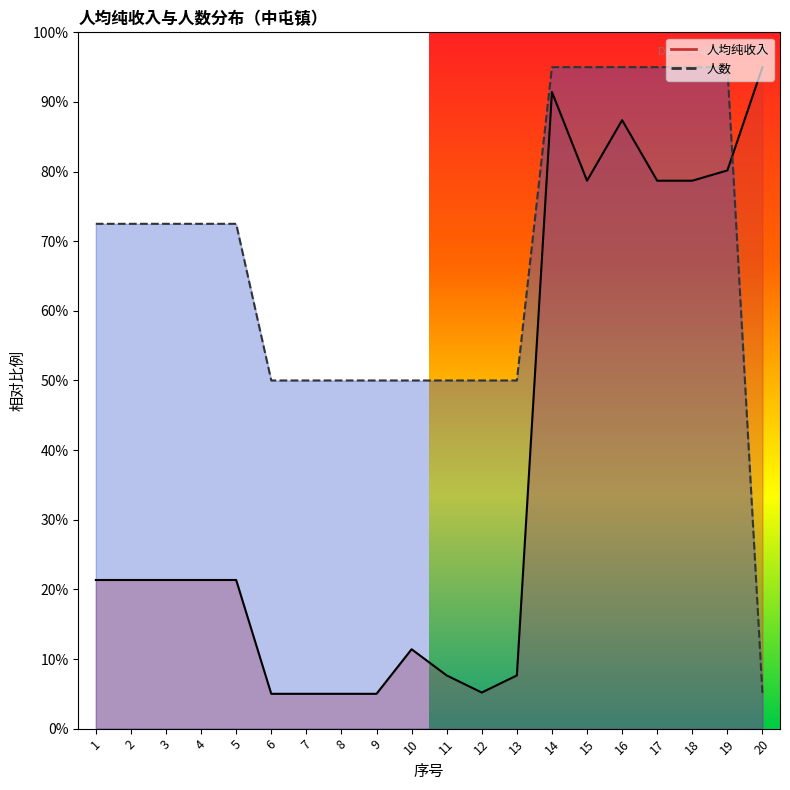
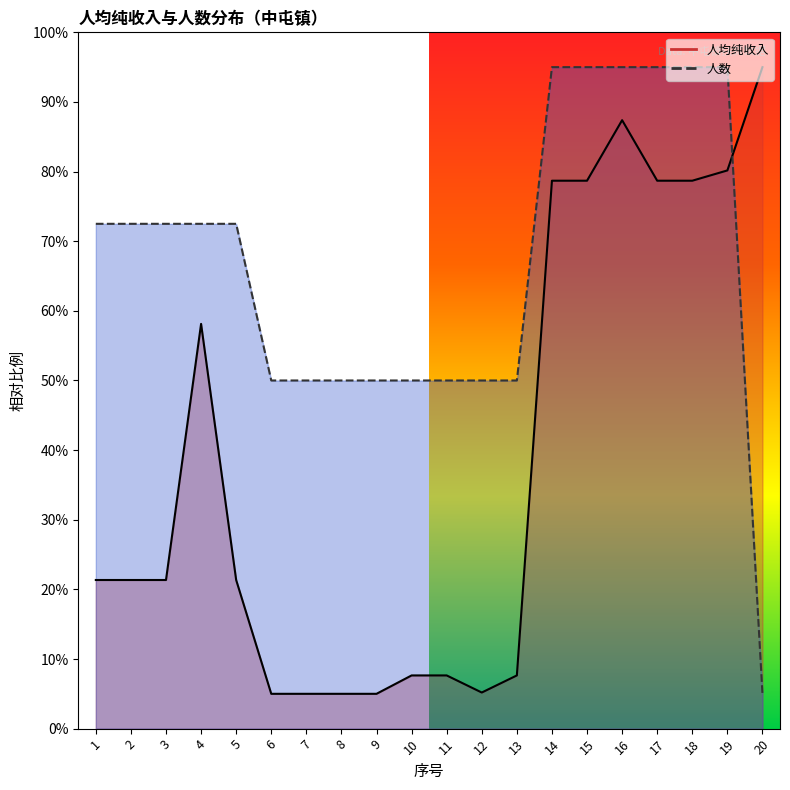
人均纯收入, 4: 21% -> 58%
人均纯收入, 10: 11% -> 8%
人均纯收入, 14: 91% -> 79%
